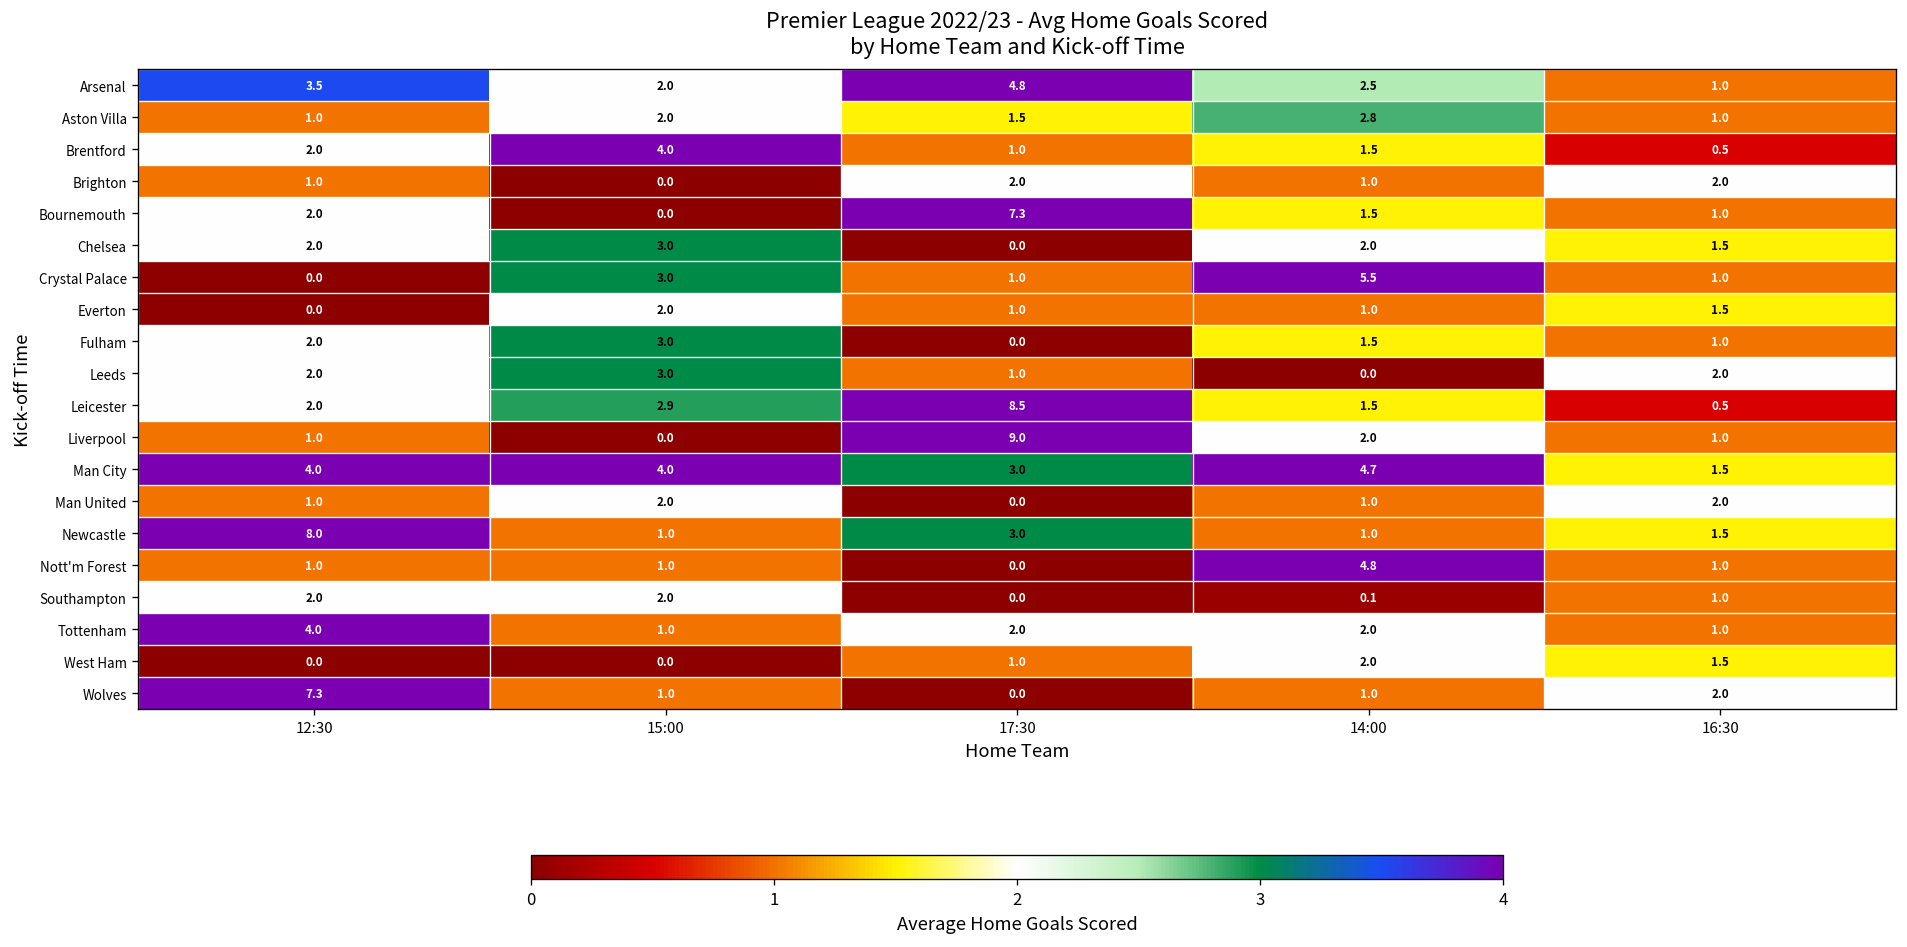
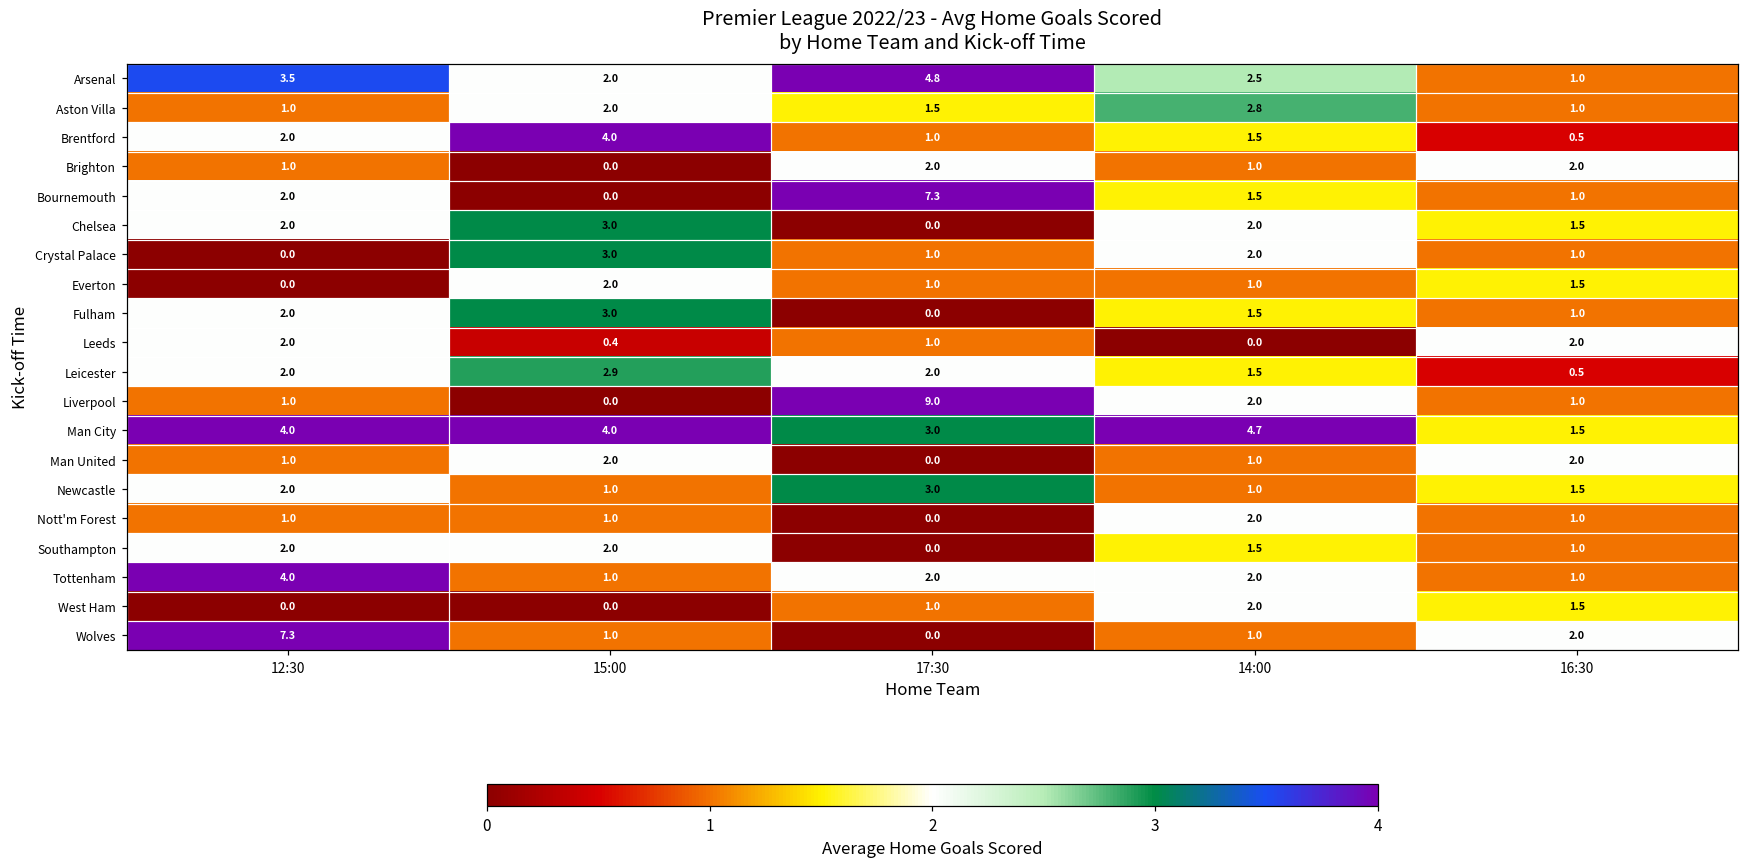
Crystal Palace, 14:00: 5.5 -> 2.0
Leeds, 15:00: 3.0 -> 0.4
Leicester, 17:30: 8.5 -> 2.0
Newcastle, 12:30: 8.0 -> 2.0
Nott'm Forest, 14:00: 4.8 -> 2.0
Southampton, 14:00: 0.1 -> 1.5
